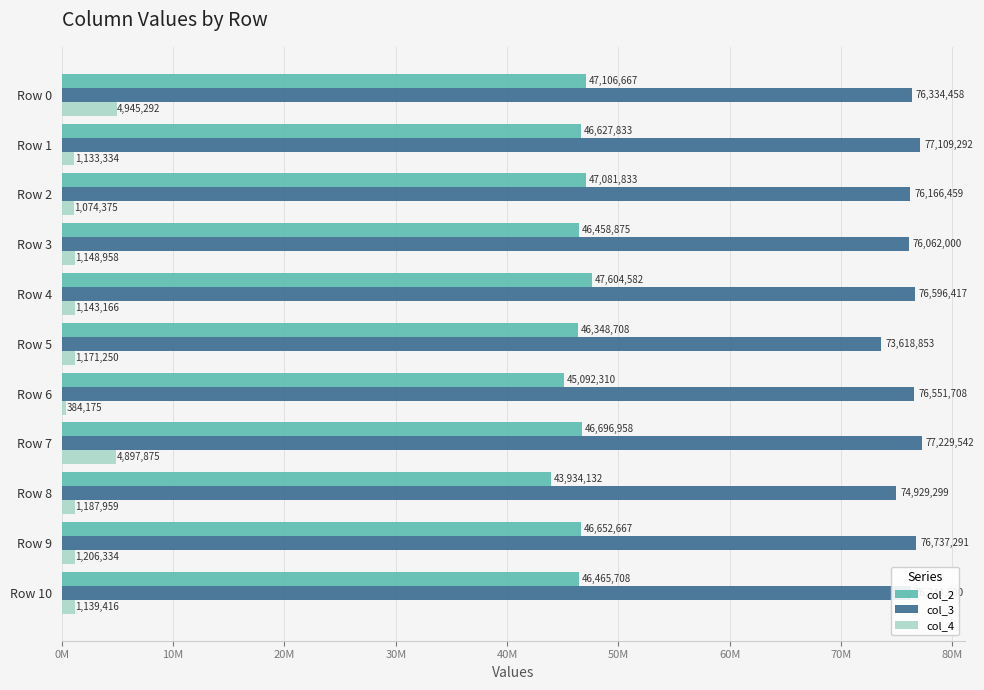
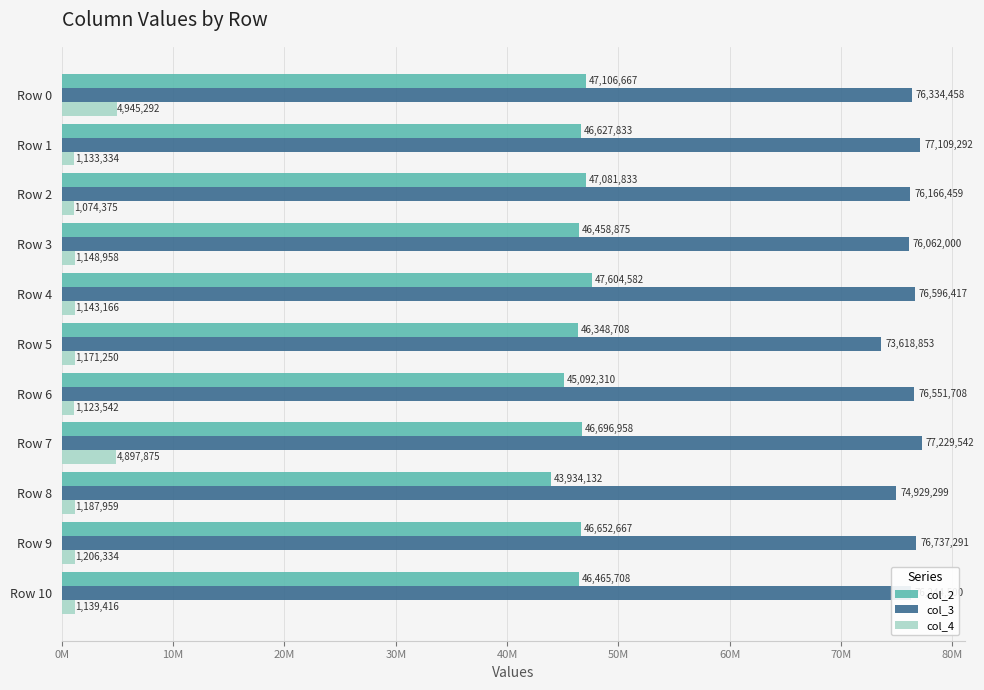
col_4, Row 6: 384,175 -> 1,123,542
